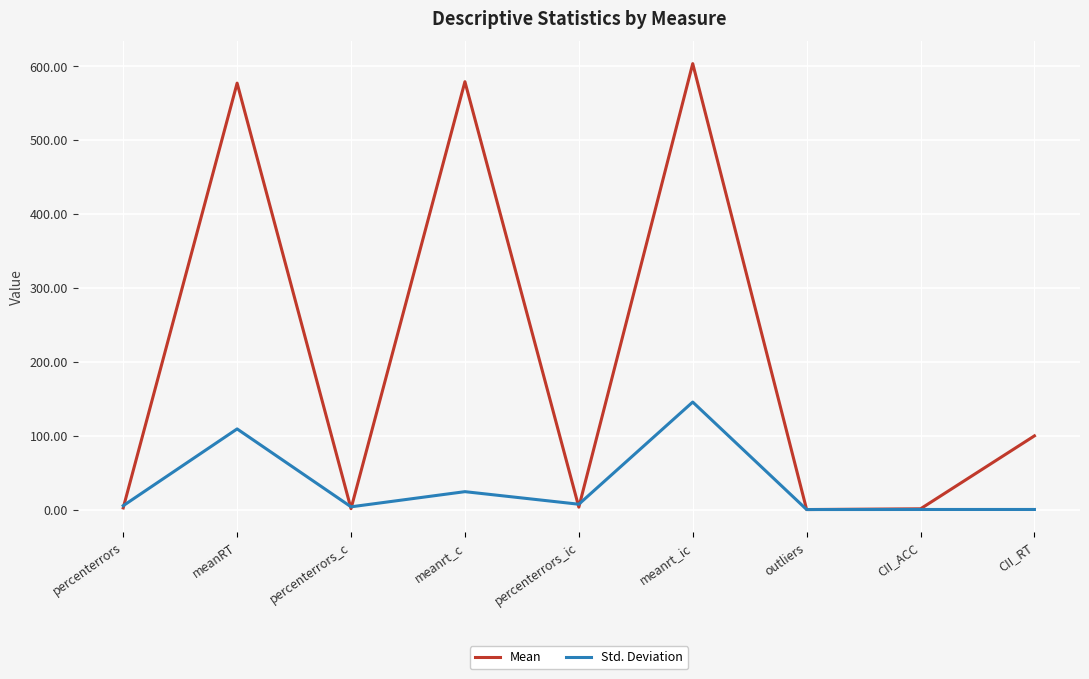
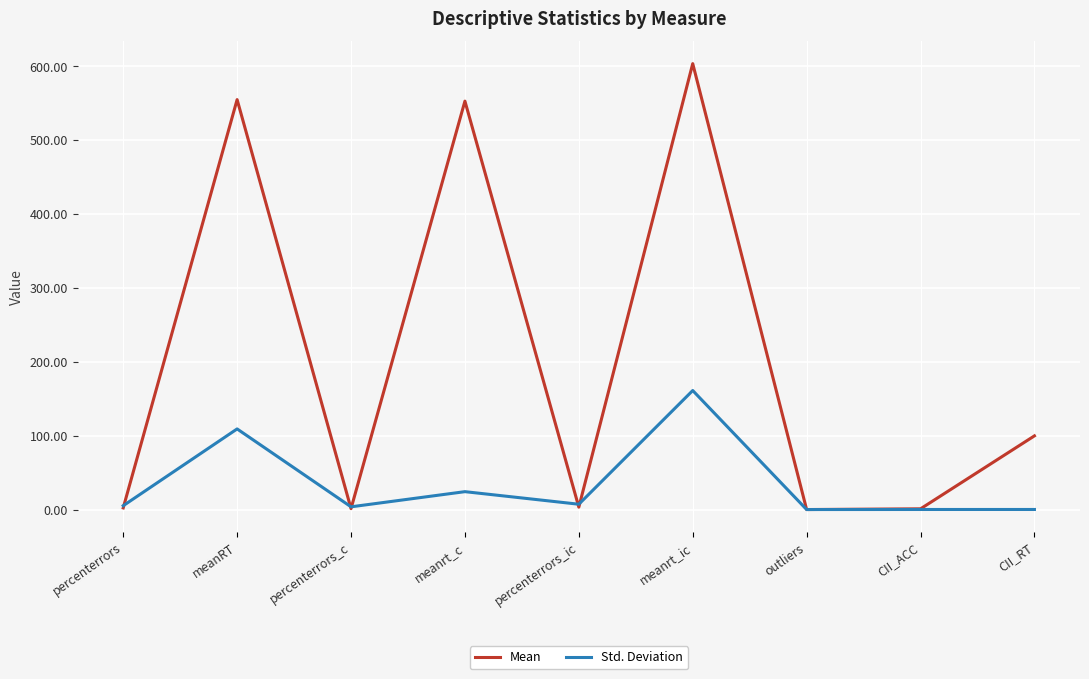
Mean, meanRT: 580 -> 550
Mean, meanrt_c: 580 -> 550
Std. Deviation, meanrt_ic: 150 -> 160
